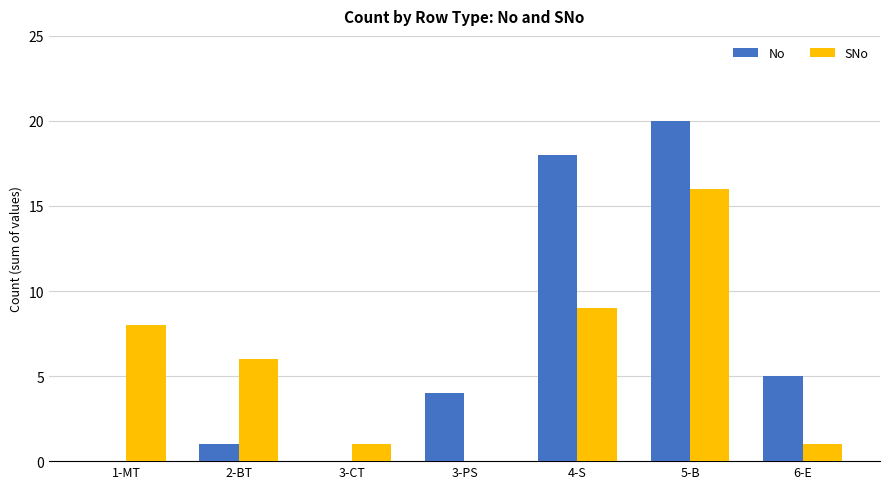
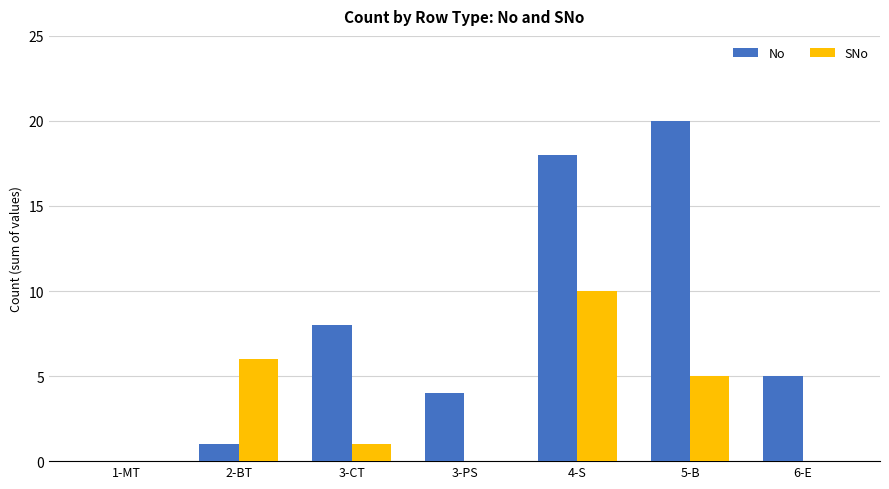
SNo, 1-MT: 8 -> 0
No, 3-CT: 0 -> 8
SNo, 4-S: 9 -> 10
SNo, 5-B: 16 -> 5
SNo, 6-E: 1 -> 0
